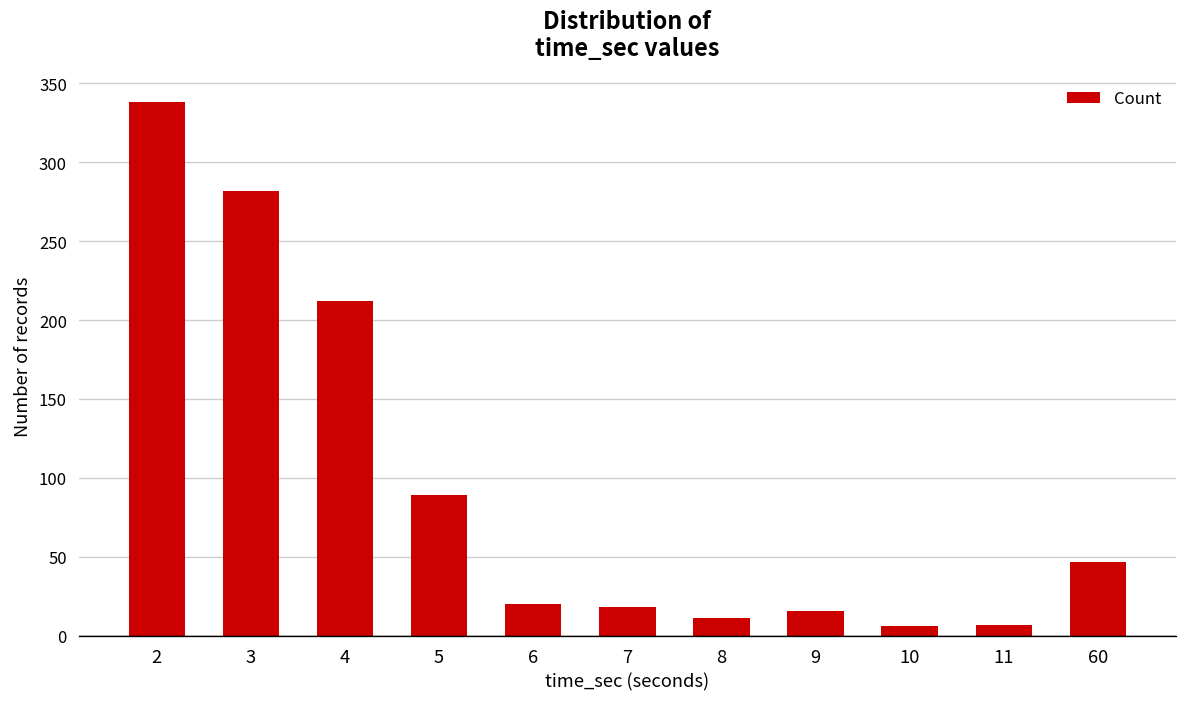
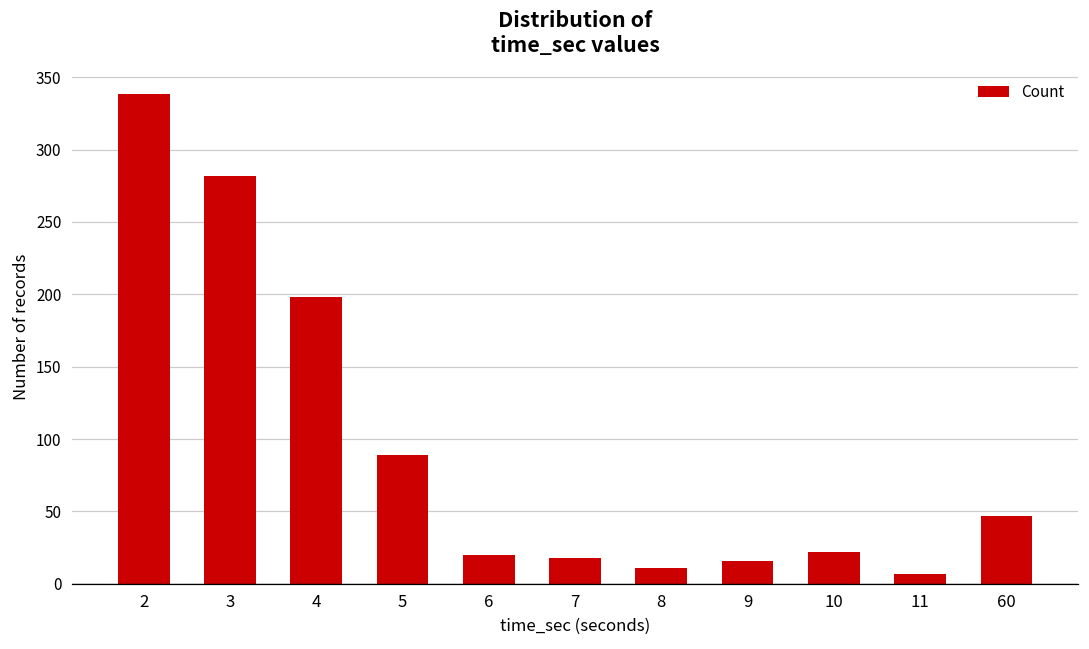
4: 212 -> 198
10: 6 -> 22
